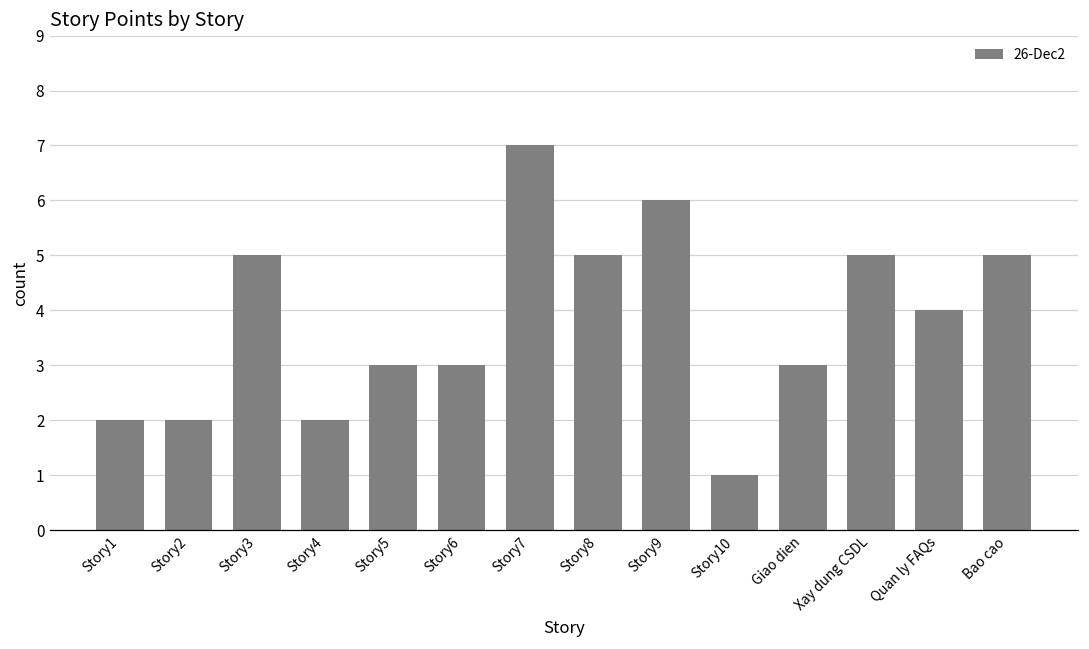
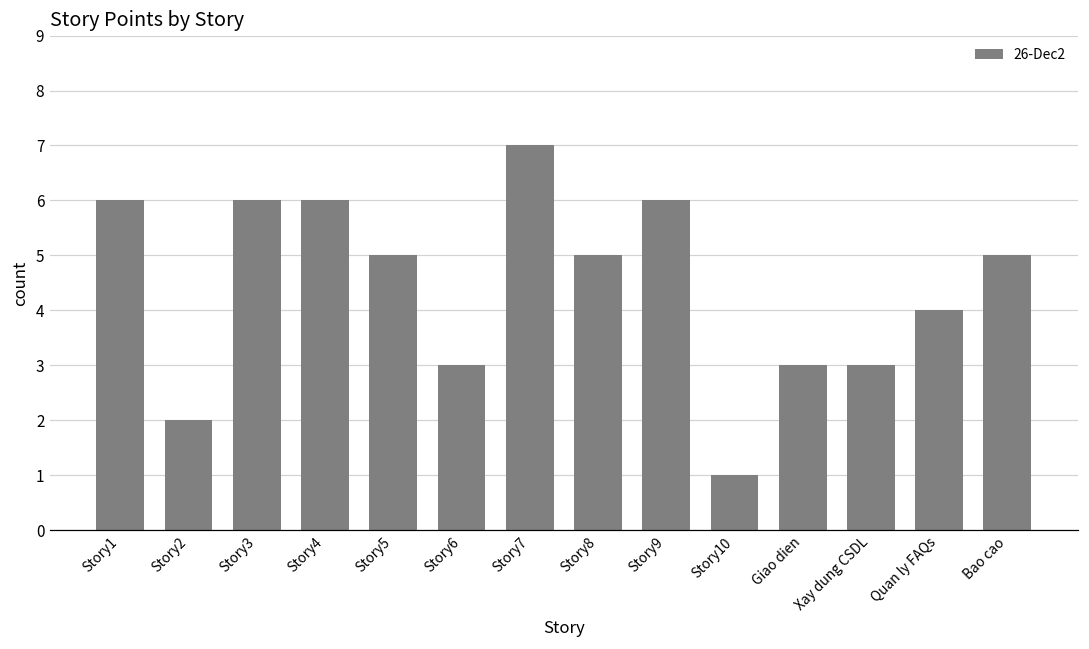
Story1: 2 -> 6
Story3: 5 -> 6
Story4: 2 -> 6
Story5: 3 -> 5
Xay dung CSDL: 5 -> 3
